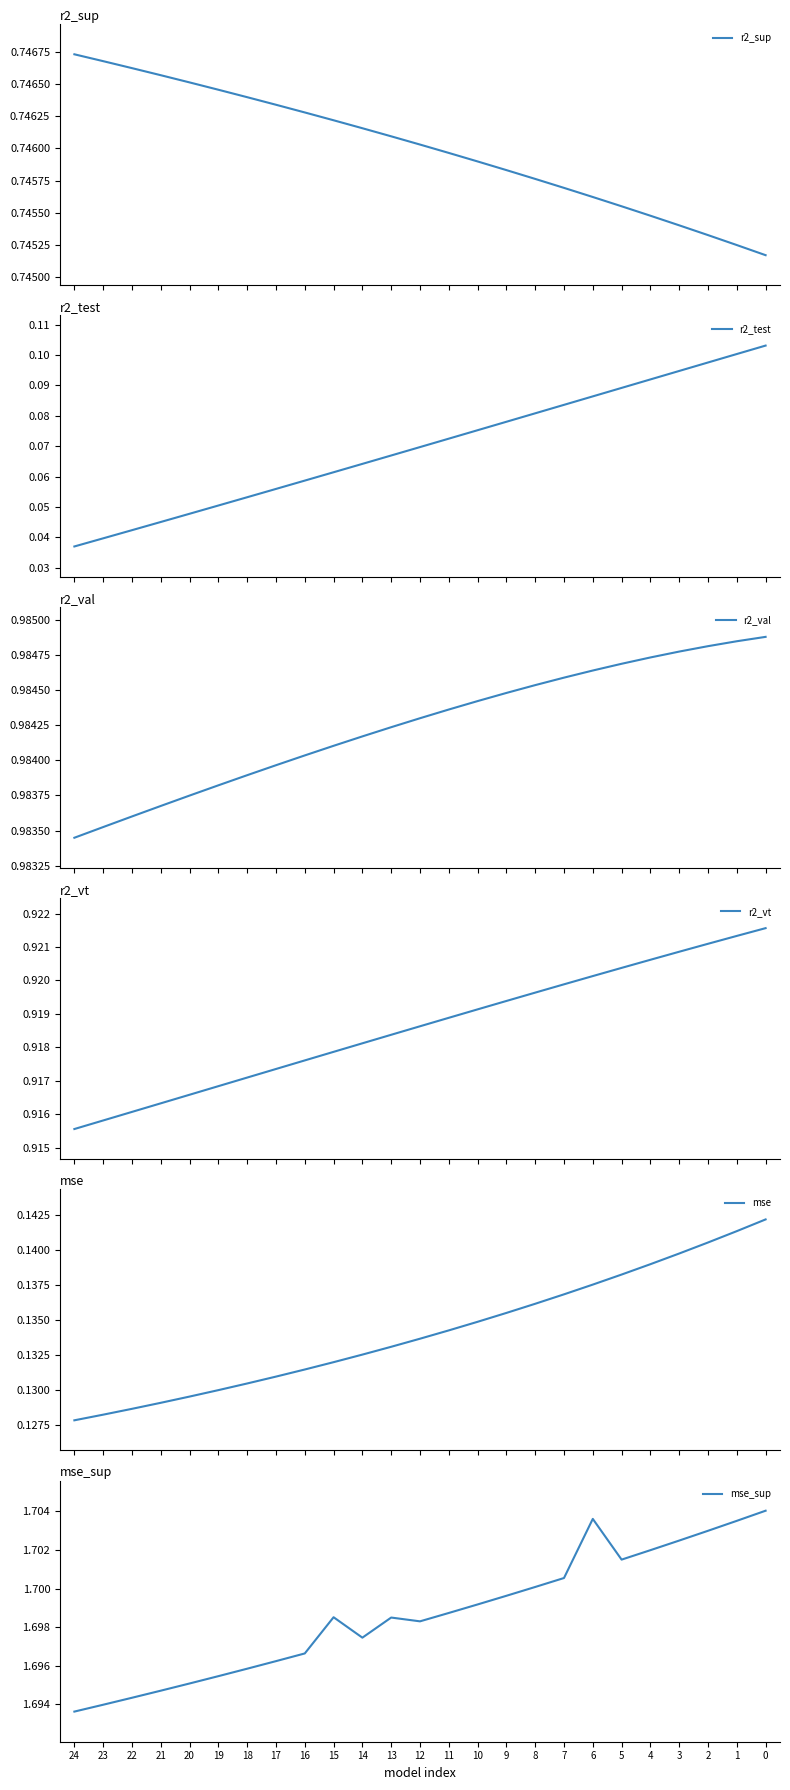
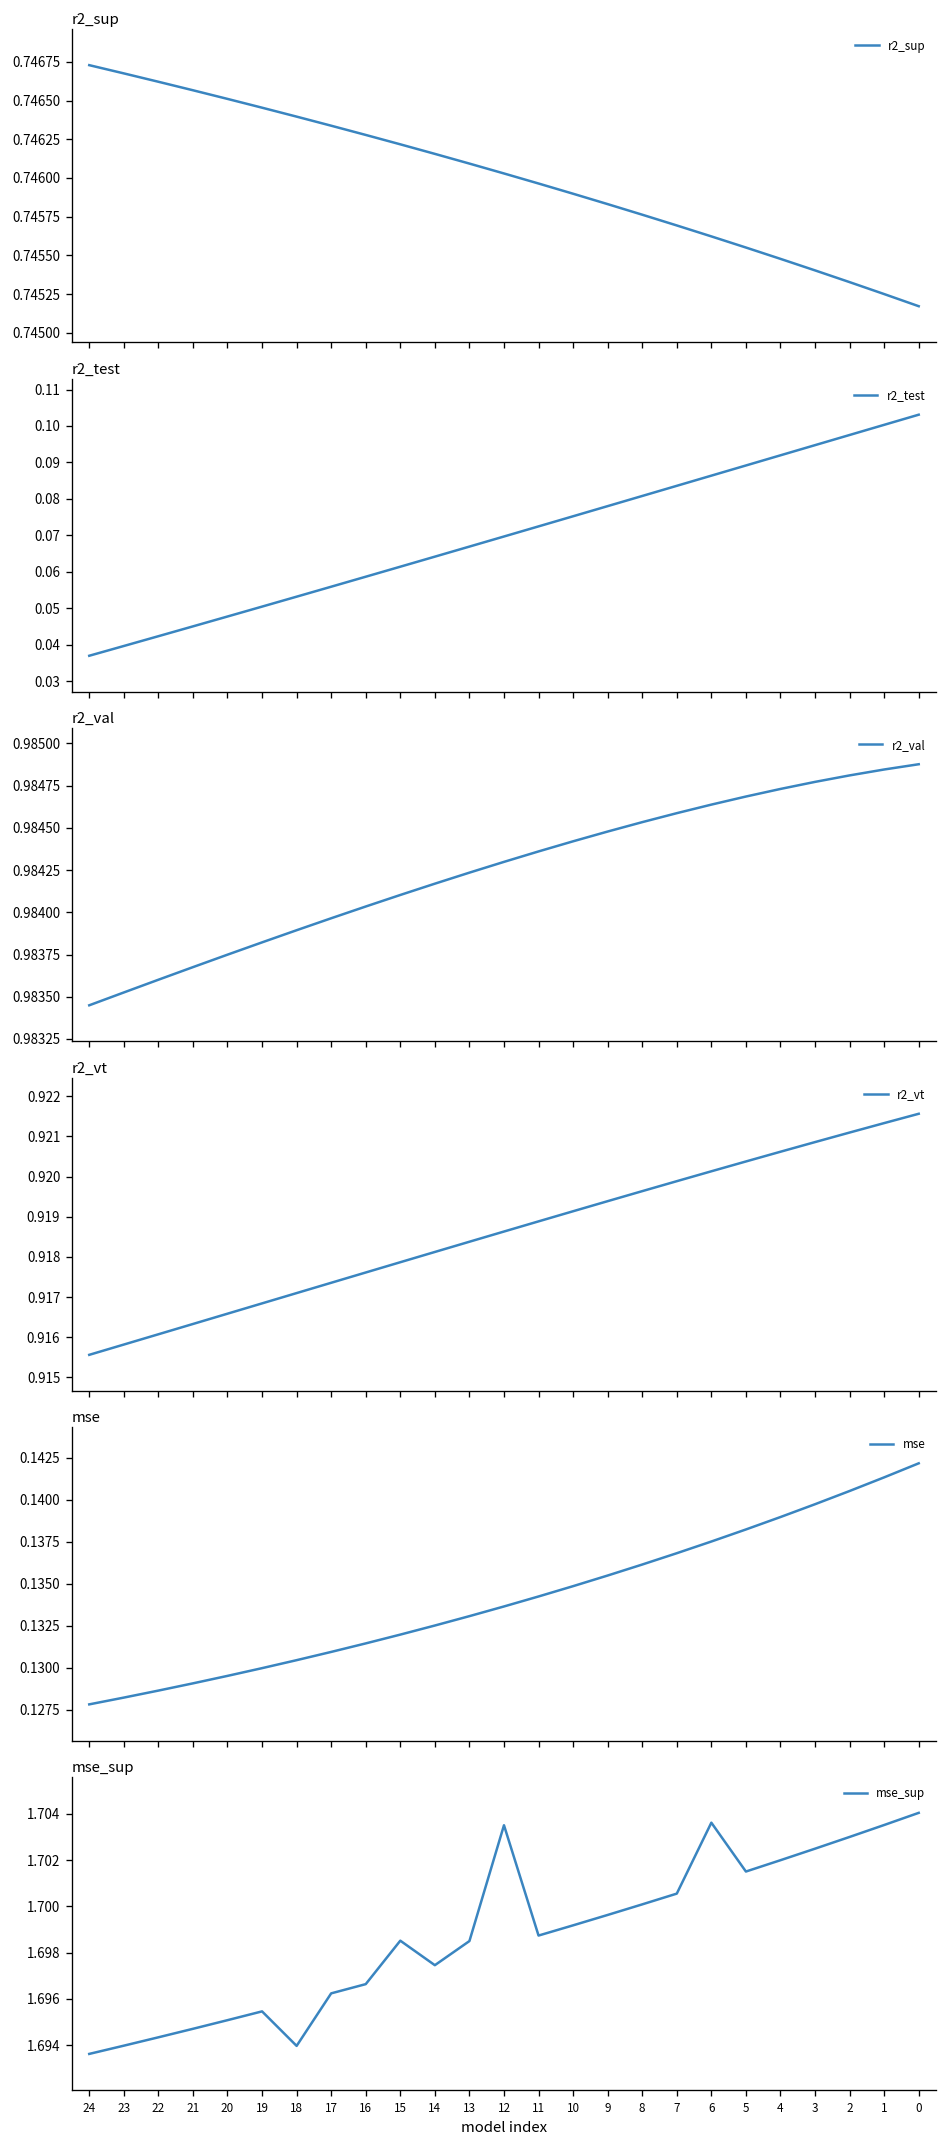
mse_sup, 18: 1.6958 -> 1.6940
mse_sup, 12: 1.6983 -> 1.7035
